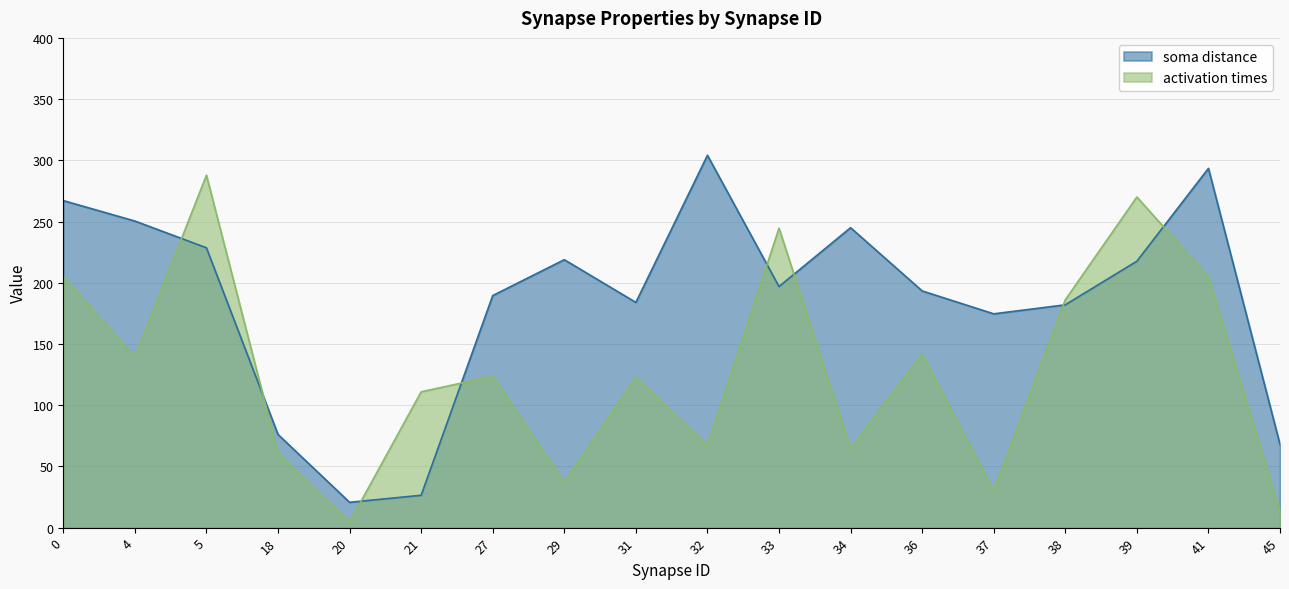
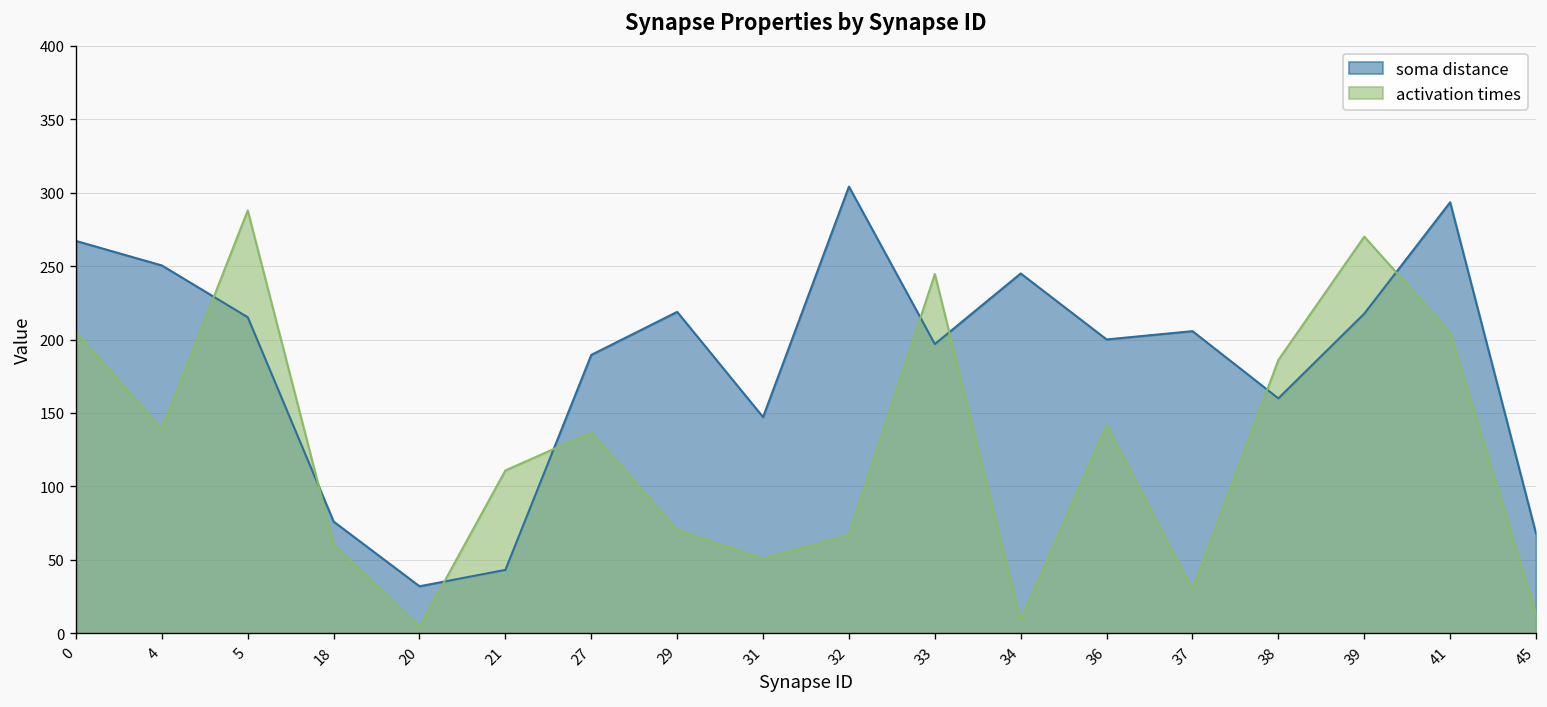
soma distance, 5: 229 -> 215
soma distance, 20: 21 -> 32
soma distance, 21: 26 -> 43
activation times, 27: 124 -> 137
activation times, 29: 37 -> 70
soma distance, 31: 184 -> 147
activation times, 31: 123 -> 51
activation times, 34: 64 -> 9
soma distance, 36: 193 -> 200
soma distance, 37: 175 -> 206
soma distance, 38: 182 -> 160
